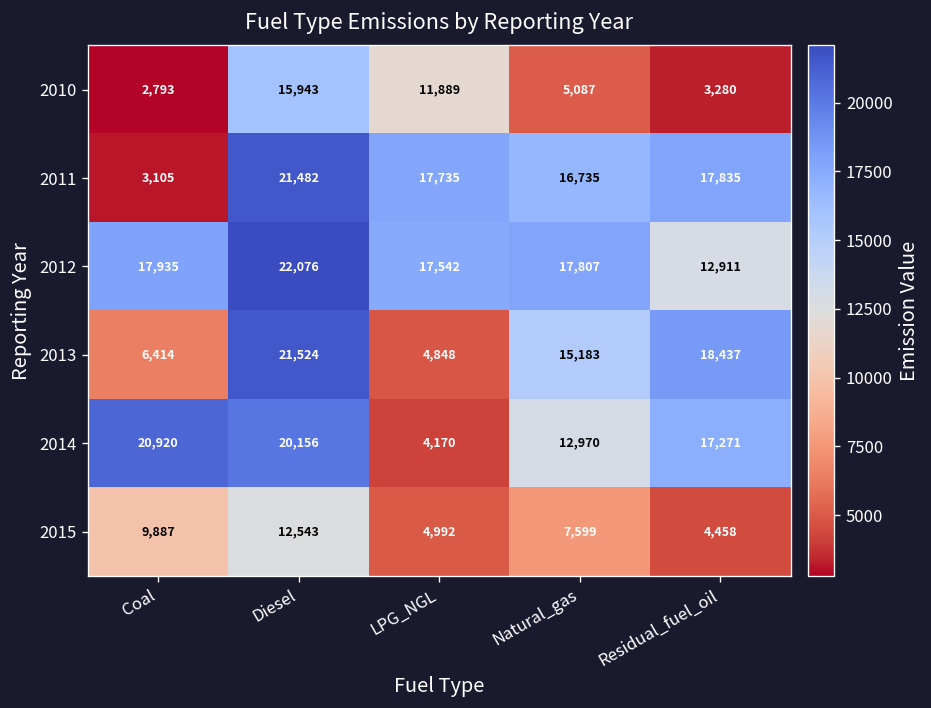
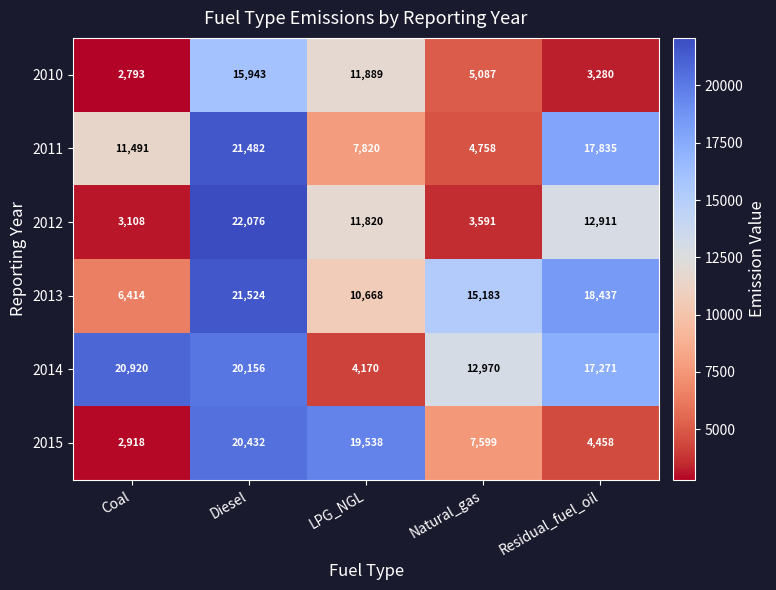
2011, Coal: 3,105 -> 11,491
2011, LPG_NGL: 17,735 -> 7,820
2011, Natural_gas: 16,735 -> 4,758
2012, Coal: 17,935 -> 3,108
2012, LPG_NGL: 17,542 -> 11,820
2012, Natural_gas: 17,807 -> 3,591
2013, LPG_NGL: 4,848 -> 10,668
2015, Coal: 9,887 -> 2,918
2015, Diesel: 12,543 -> 20,432
2015, LPG_NGL: 4,992 -> 19,538
